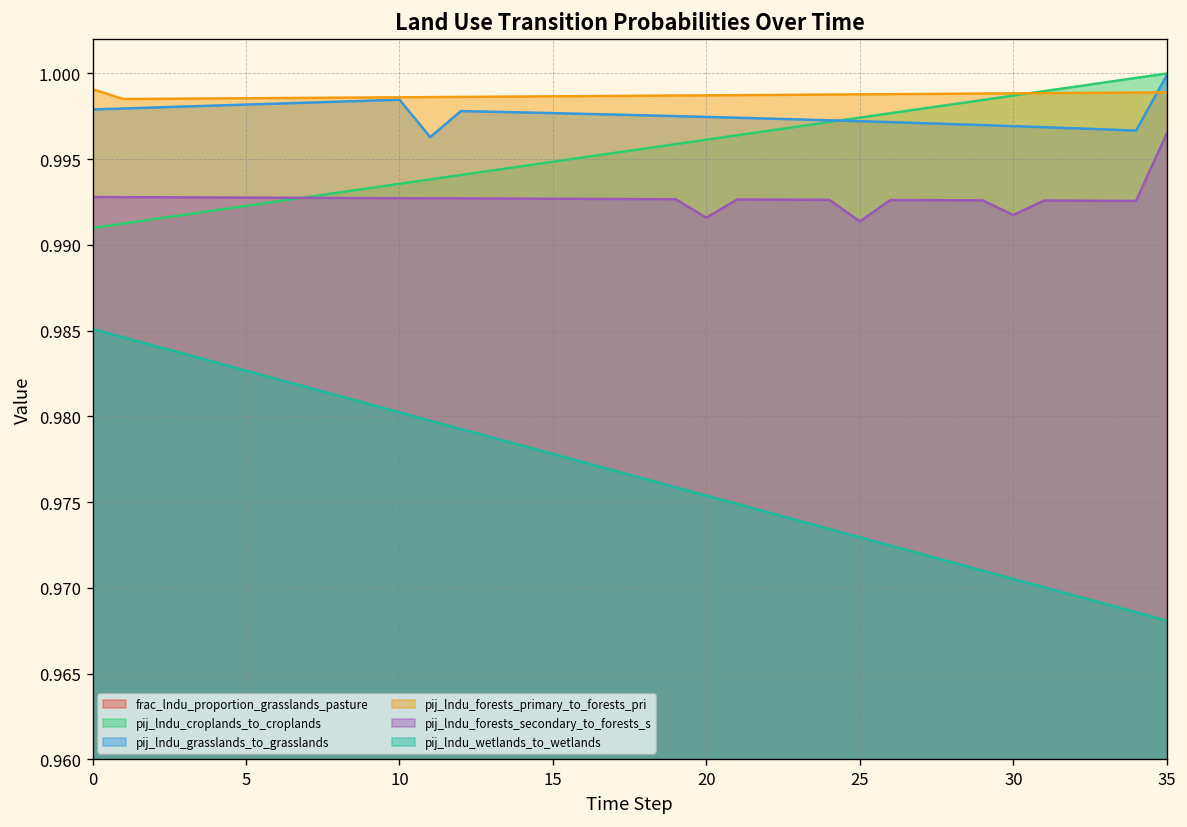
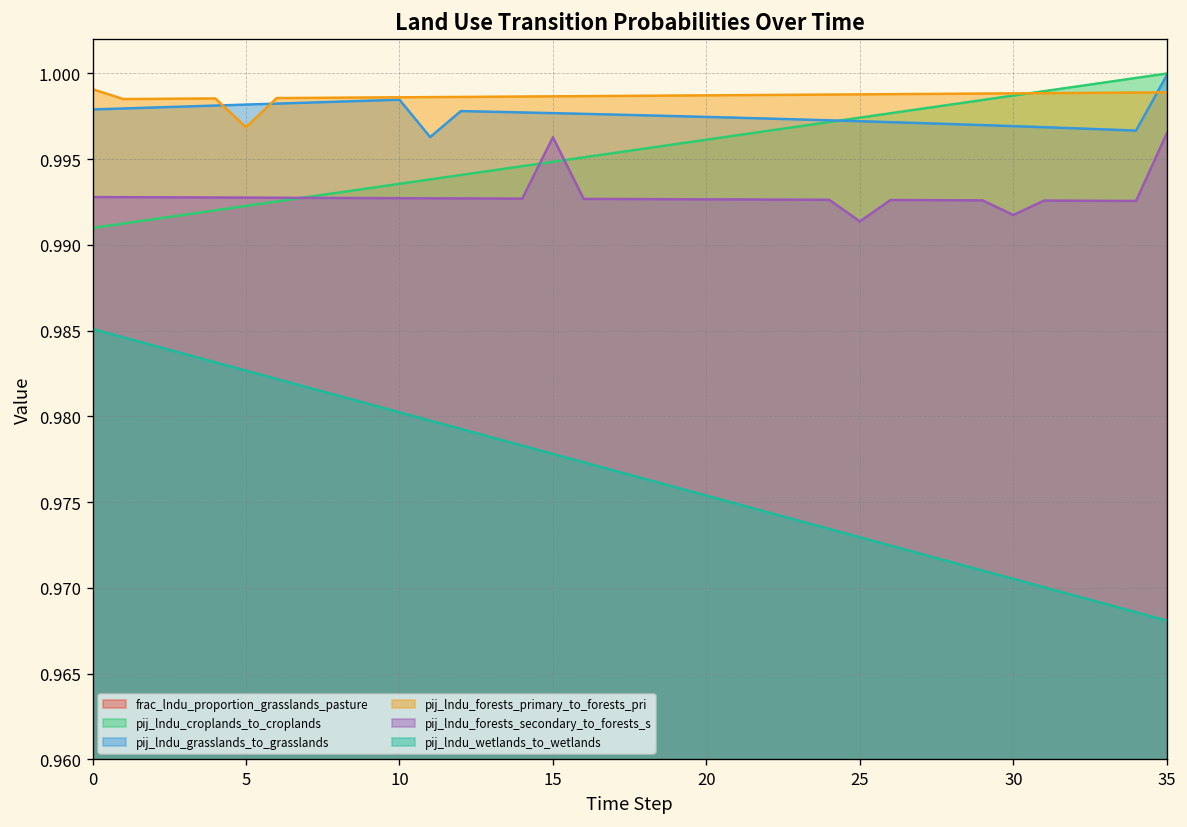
pij_lndu_forests_primary_to_forests_pri, 5: 0.9985 -> 0.9969
pij_lndu_forests_secondary_to_forests_s, 15: 0.9927 -> 0.9963
pij_lndu_forests_secondary_to_forests_s, 20: 0.9916 -> 0.9927
